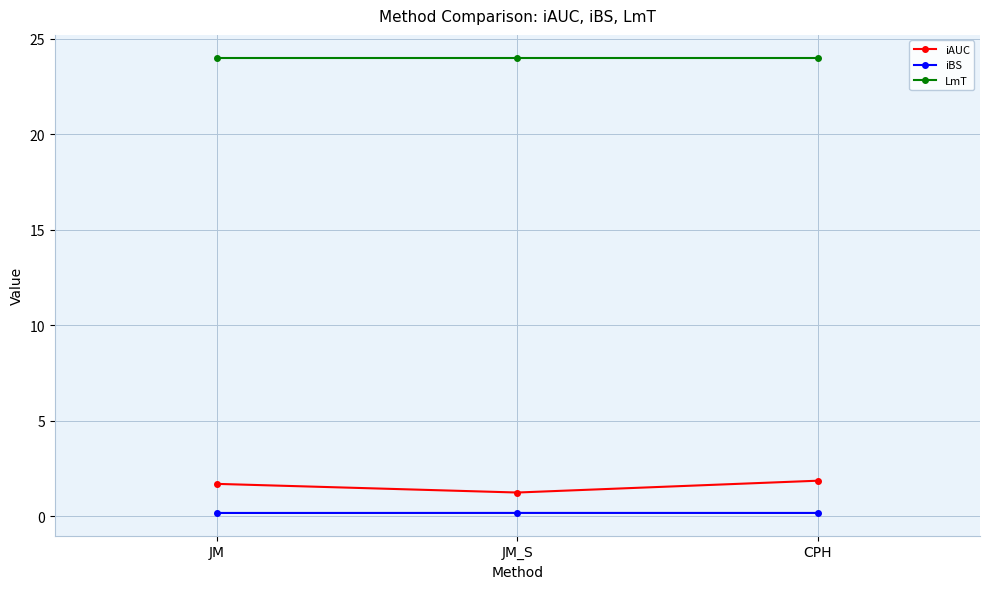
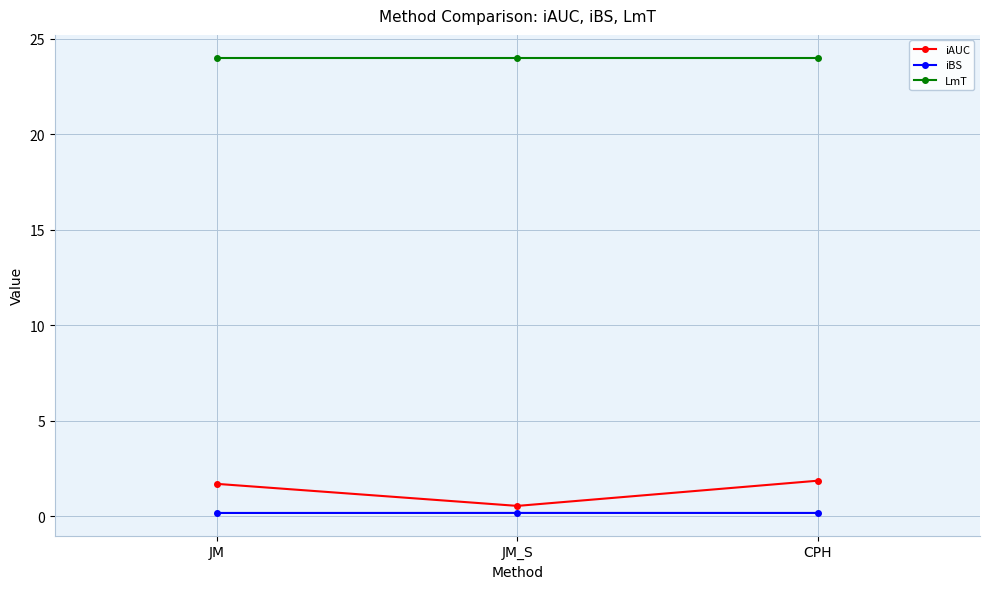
iAUC, JM_S: 1.2 -> 0.5
